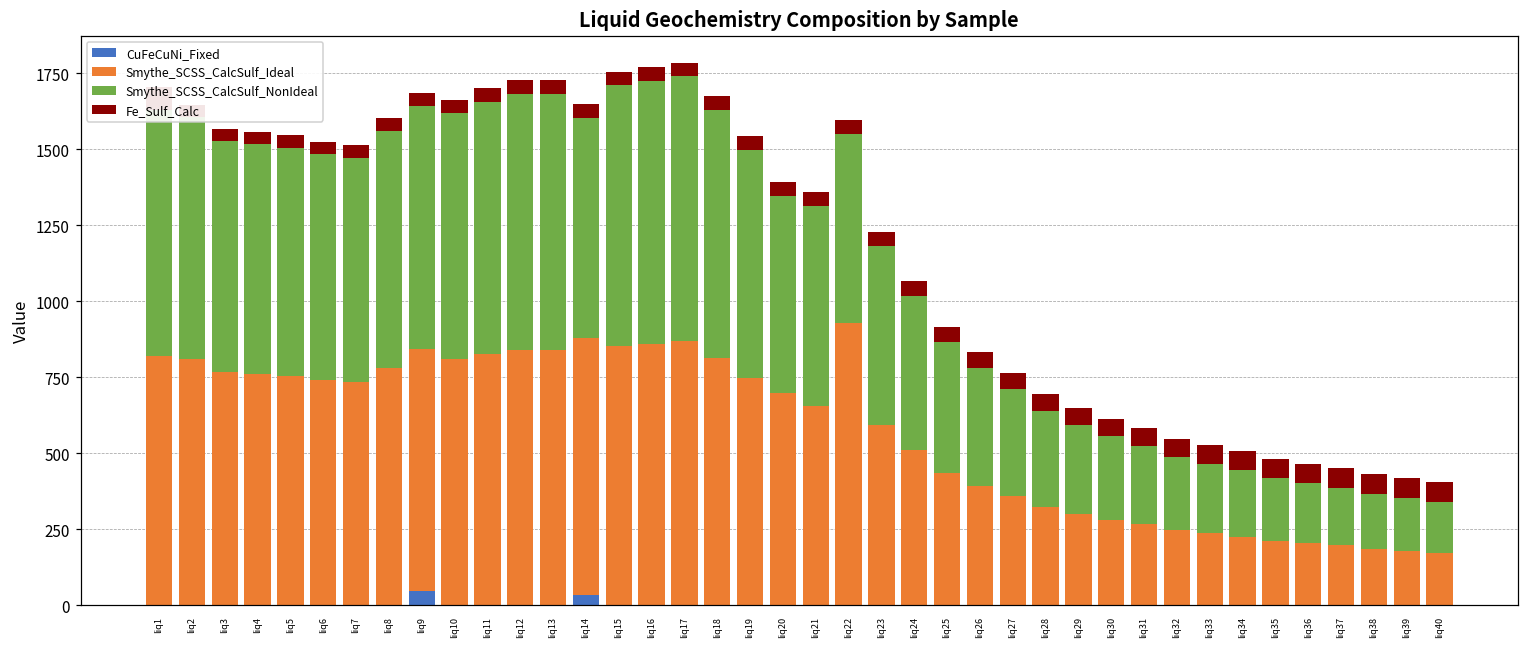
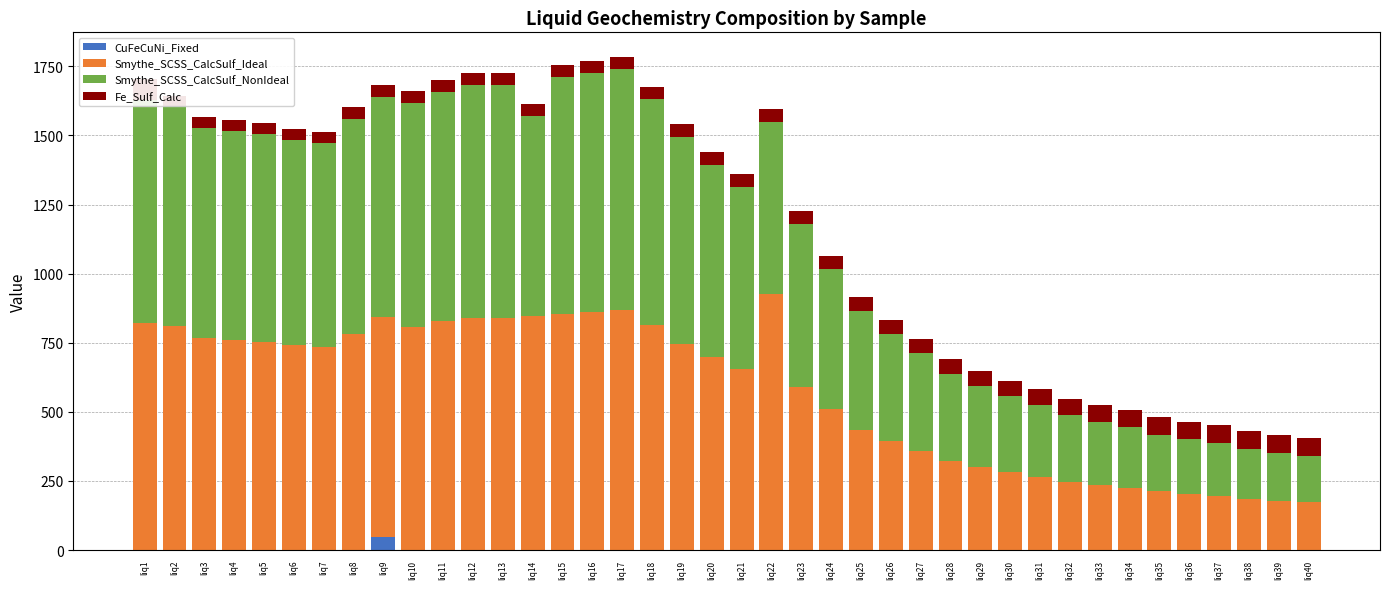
CuFeCuNi_Fixed, liq14: 30 -> 0
Smythe_SCSS_CalcSulf_NonIdeal, liq20: 650 -> 700
